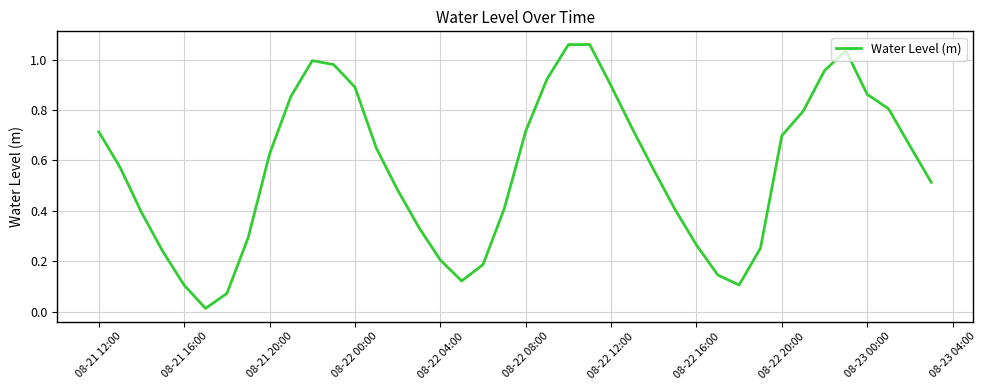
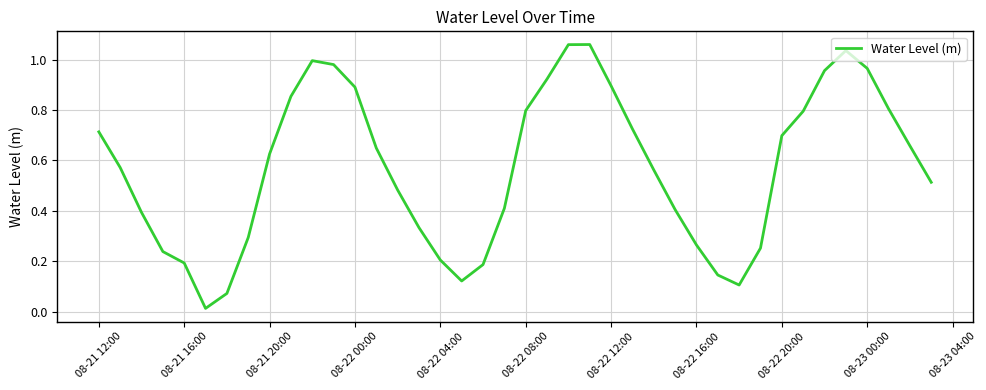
08-21 16:00: 0.11 -> 0.19
08-22 08:00: 0.72 -> 0.80
08-23 00:00: 0.86 -> 0.96
